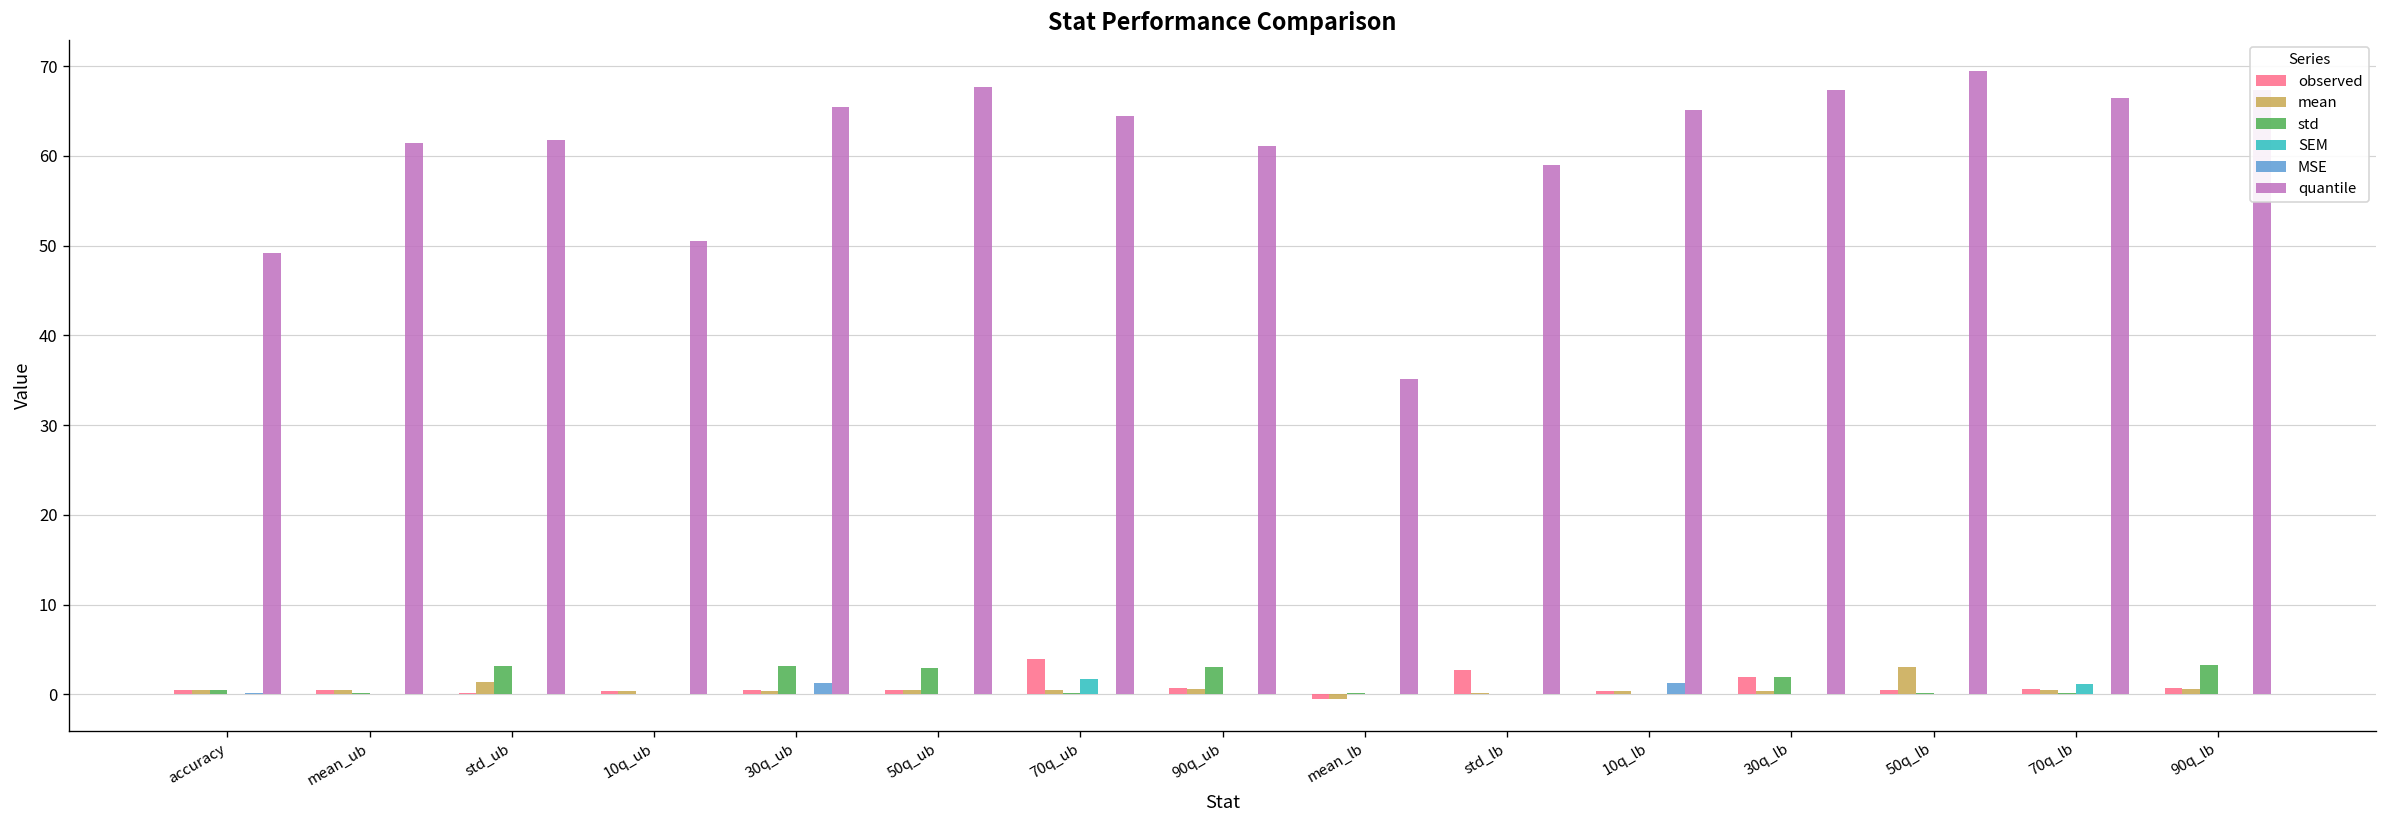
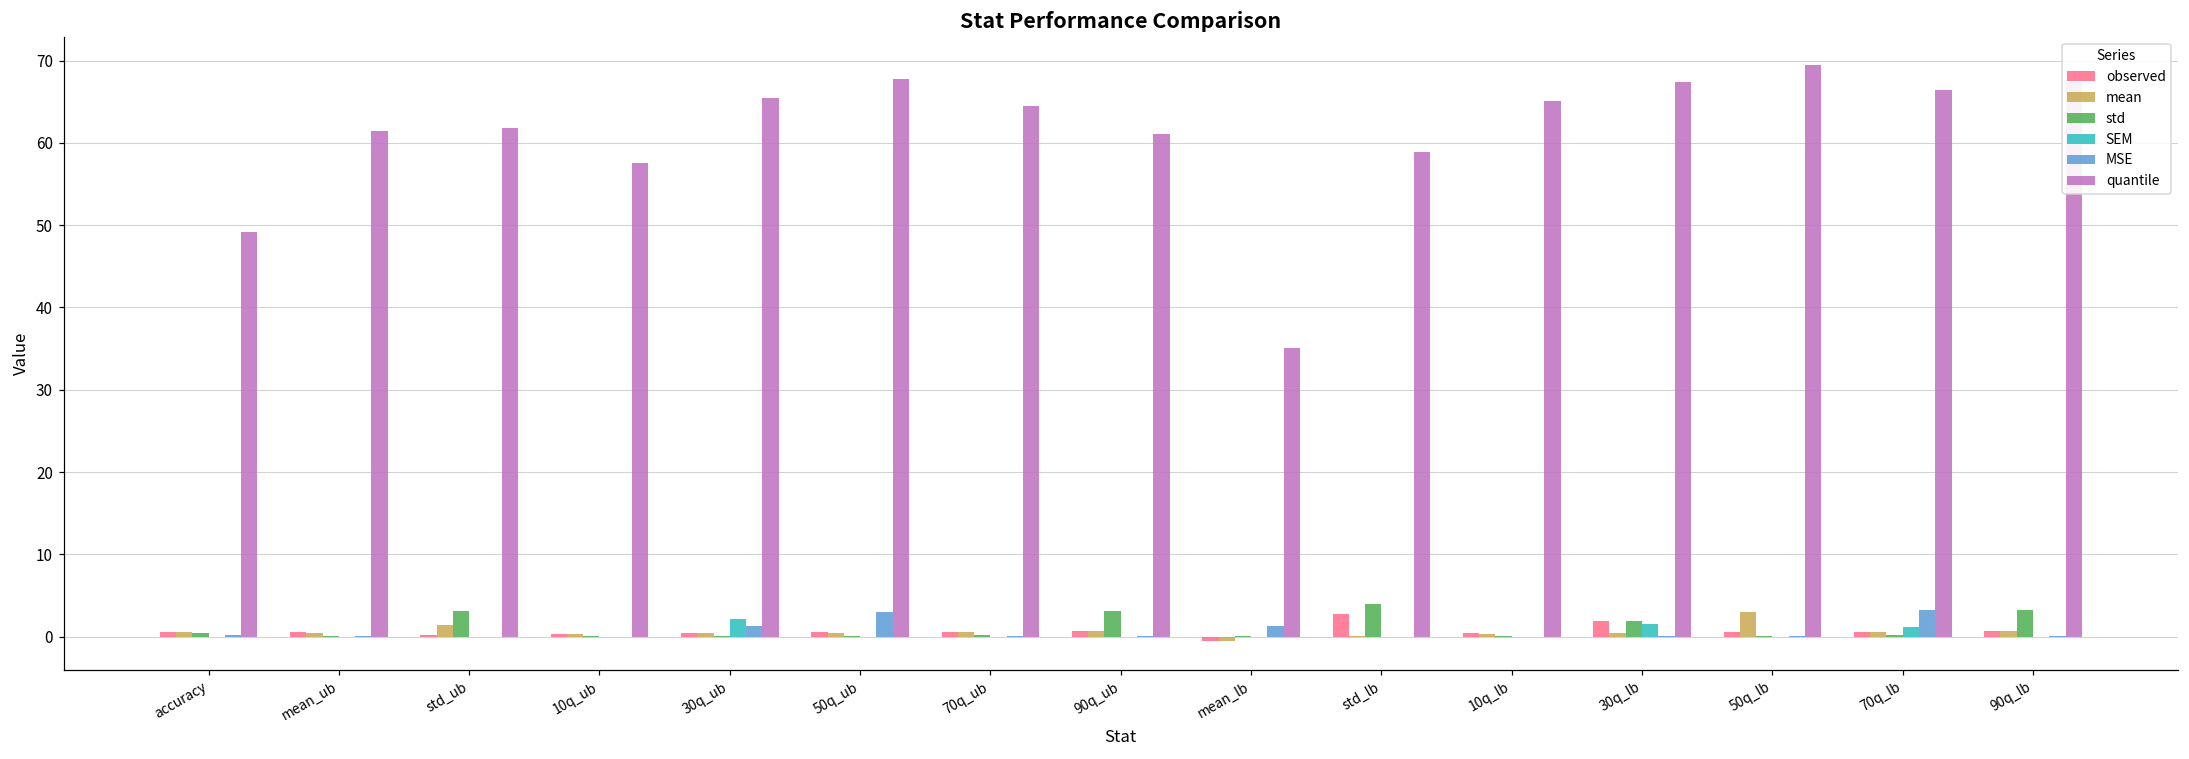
quantile, 10q_ub: 51 -> 58
std, 30q_ub: 3 -> 0
SEM, 30q_ub: 0 -> 2
std, 50q_ub: 3 -> 0
MSE, 50q_ub: 0 -> 3
observed, 70q_ub: 4 -> 1
SEM, 70q_ub: 2 -> 0
MSE, mean_lb: 0 -> 1
std, std_lb: 0 -> 4
MSE, 10q_lb: 1 -> 0
SEM, 30q_lb: 0 -> 2
MSE, 70q_lb: 0 -> 3
